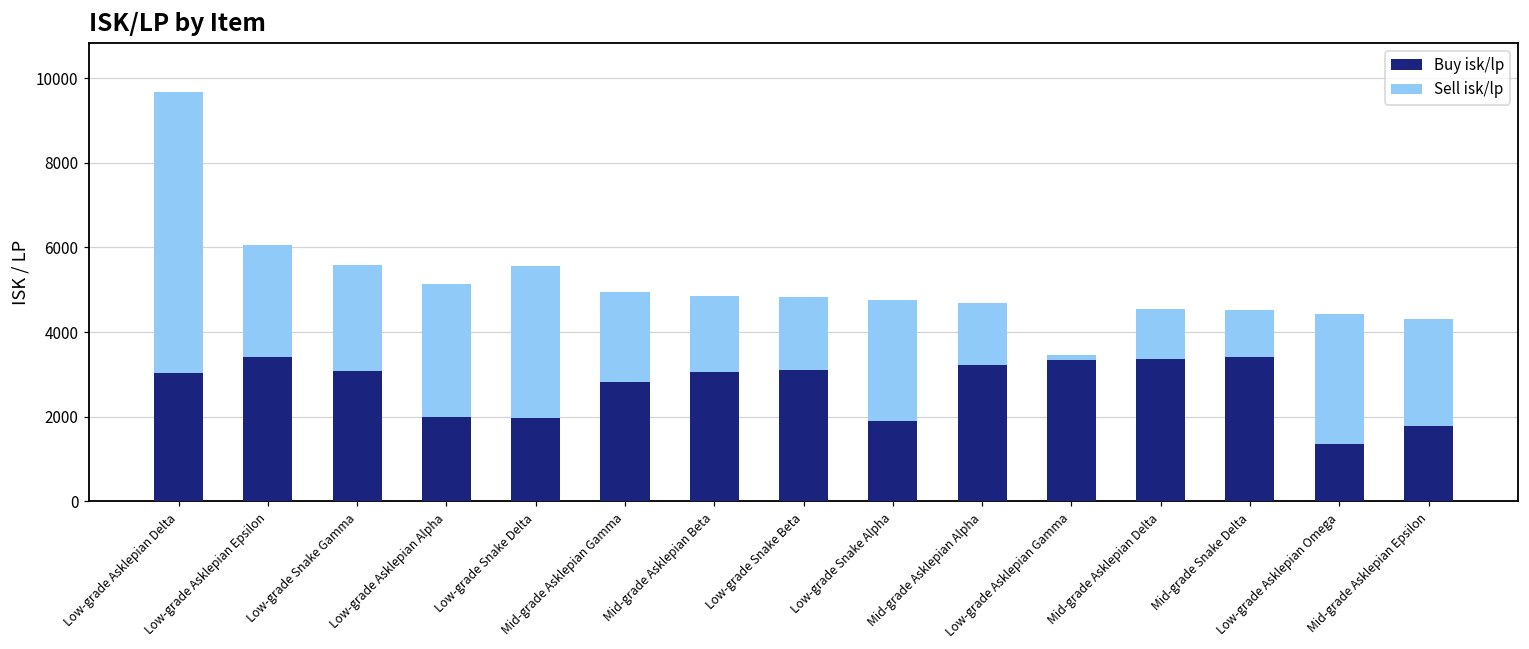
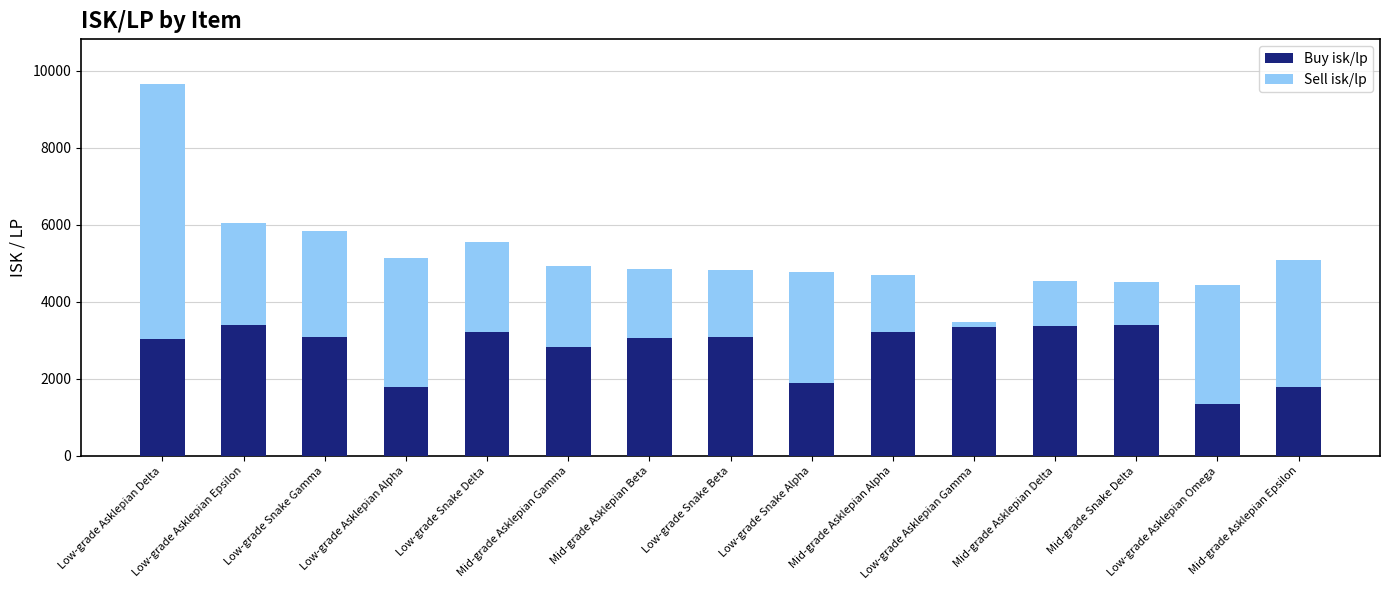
Sell isk/lp, Low-grade Snake Gamma: 5600 -> 5800
Buy isk/lp, Low-grade Asklepian Alpha: 2000 -> 1800
Buy isk/lp, Low-grade Snake Delta: 2000 -> 3200
Sell isk/lp, Mid-grade Asklepian Epsilon: 4300 -> 5100
